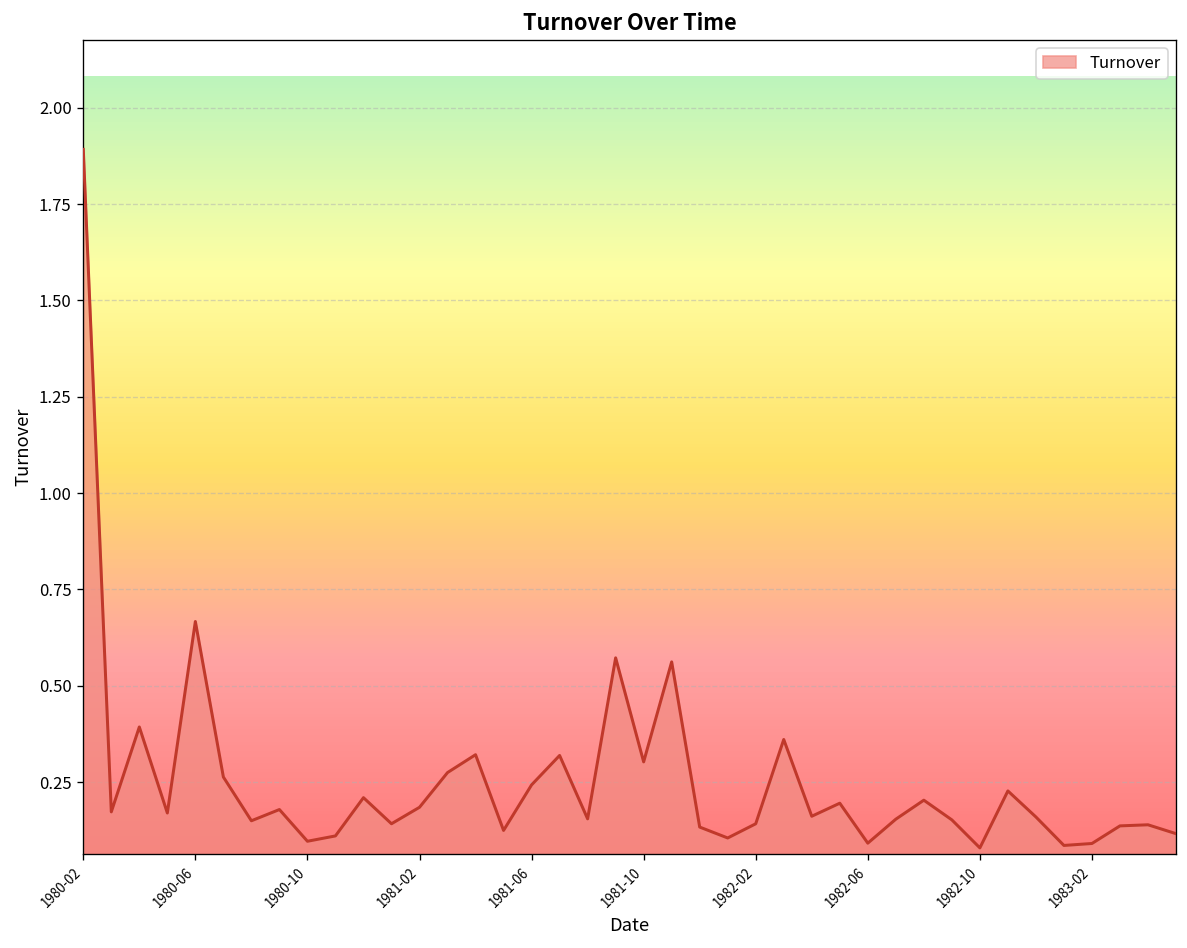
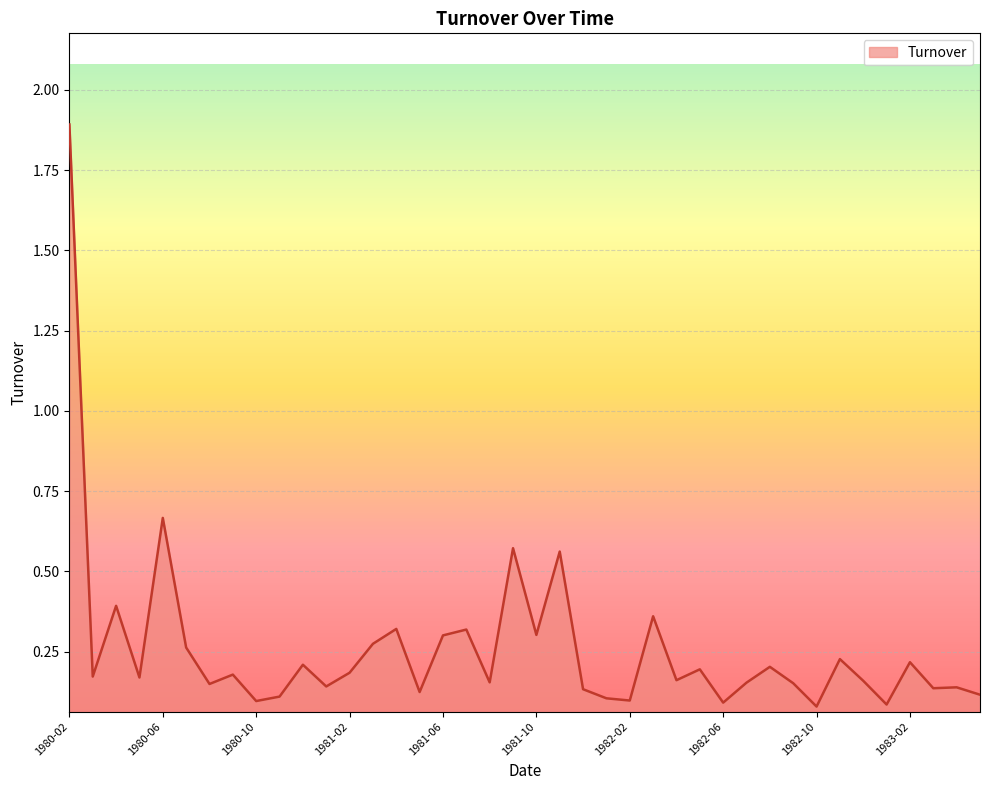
1981-06: 0.24 -> 0.30
1982-02: 0.14 -> 0.10
1983-02: 0.09 -> 0.22
